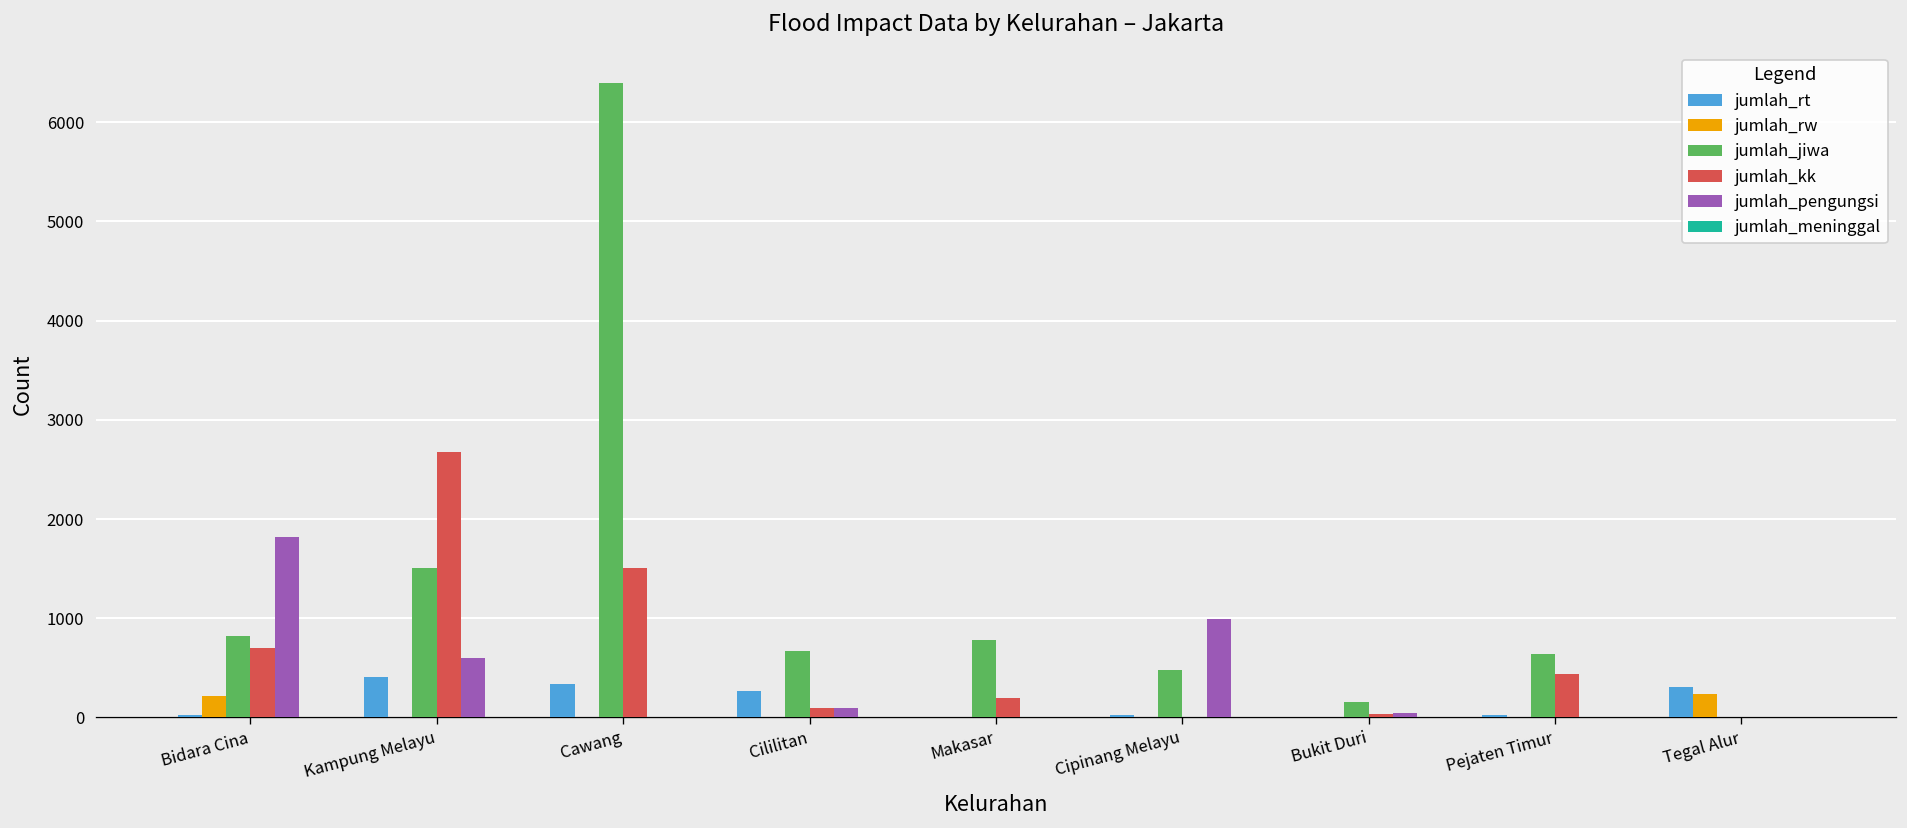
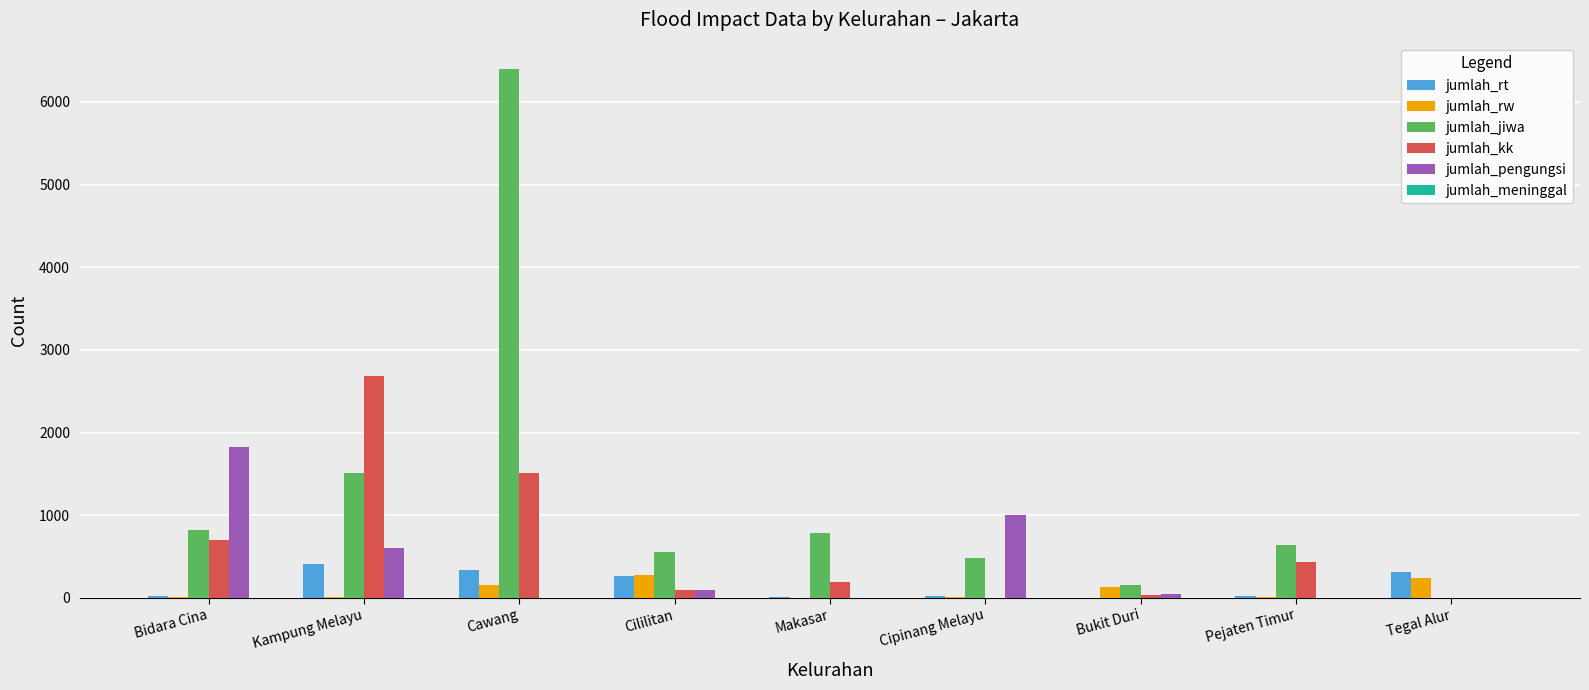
jumlah_rw, Bidara Cina: 200 -> 0
jumlah_rw, Cawang: 0 -> 200
jumlah_rw, Cililitan: 0 -> 300
jumlah_jiwa, Cililitan: 700 -> 600
jumlah_rw, Bukit Duri: 0 -> 100
